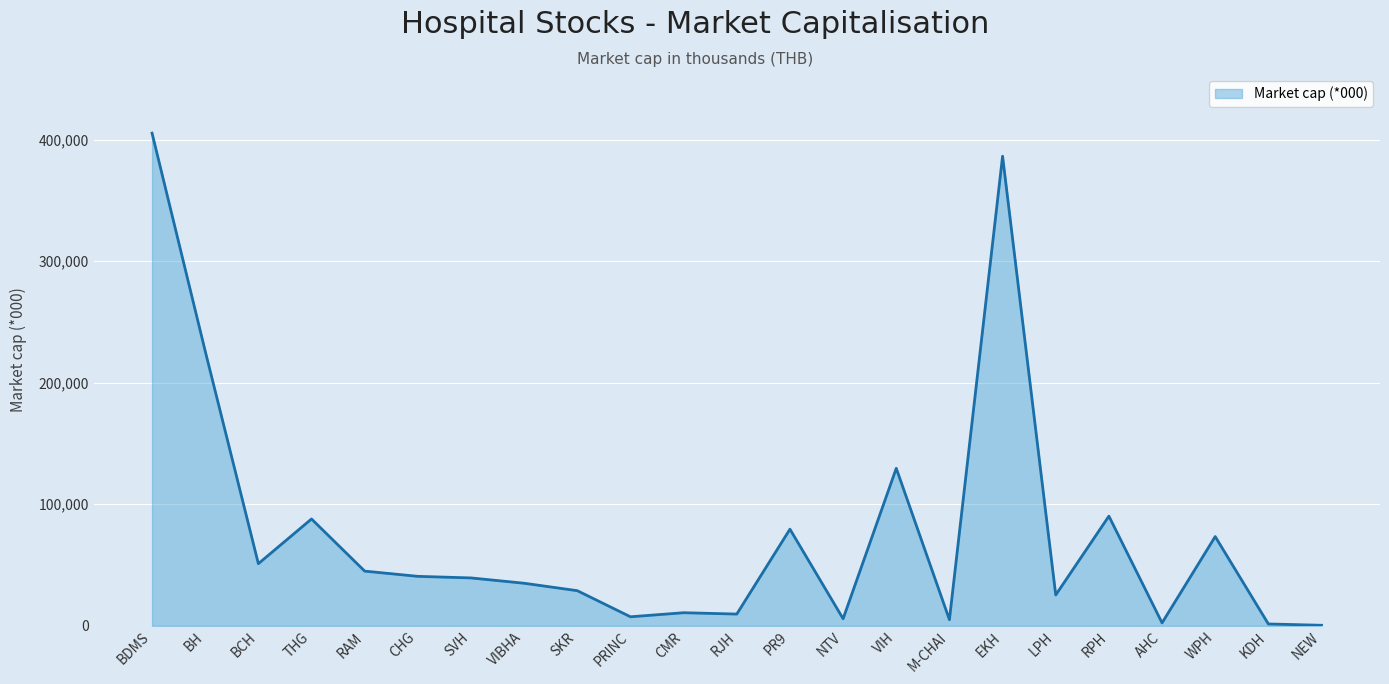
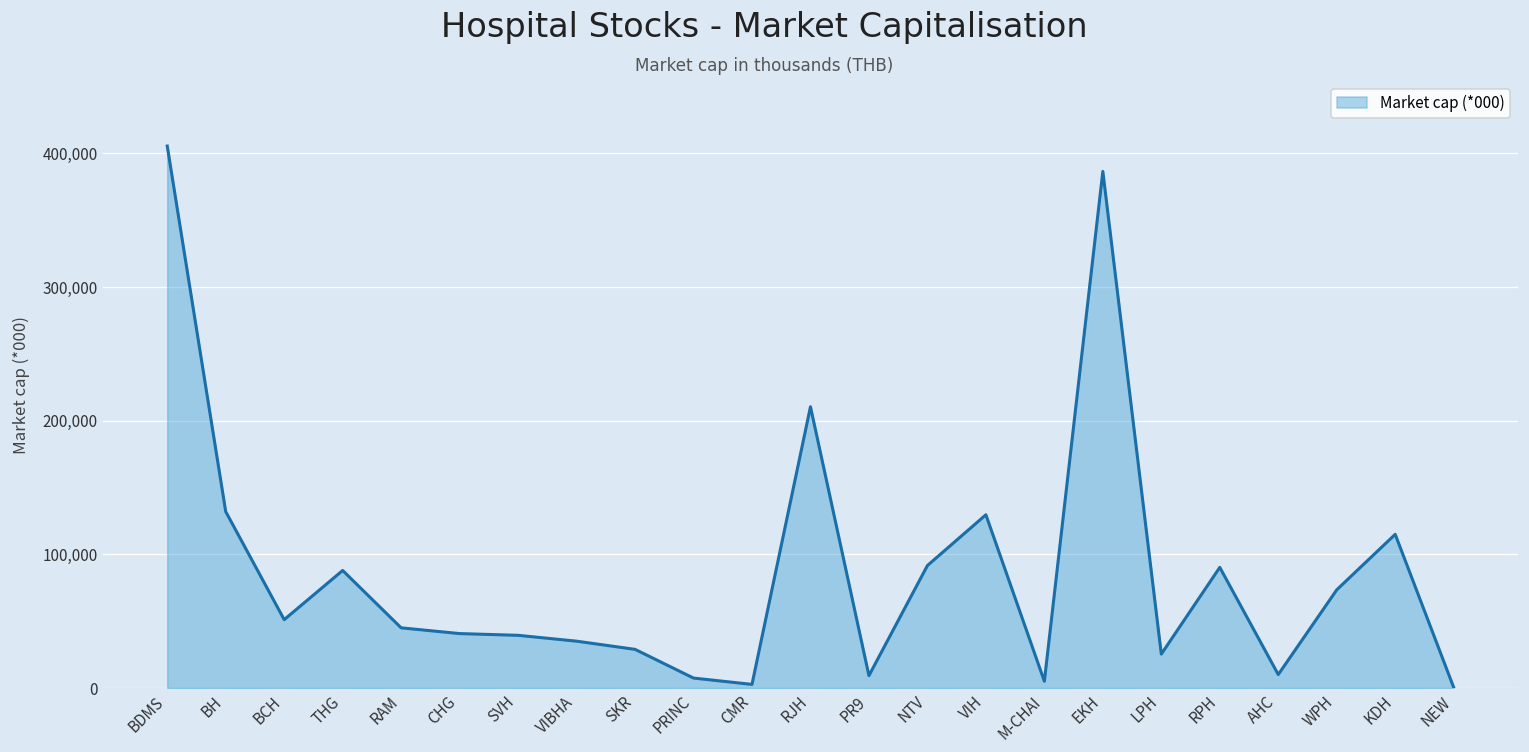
BH: 226,000 -> 132,000
CMR: 11,000 -> 3,000
RJH: 10,000 -> 210,000
PR9: 79,000 -> 9,000
NTV: 6,000 -> 92,000
AHC: 2,000 -> 10,000
KDH: 2,000 -> 115,000
